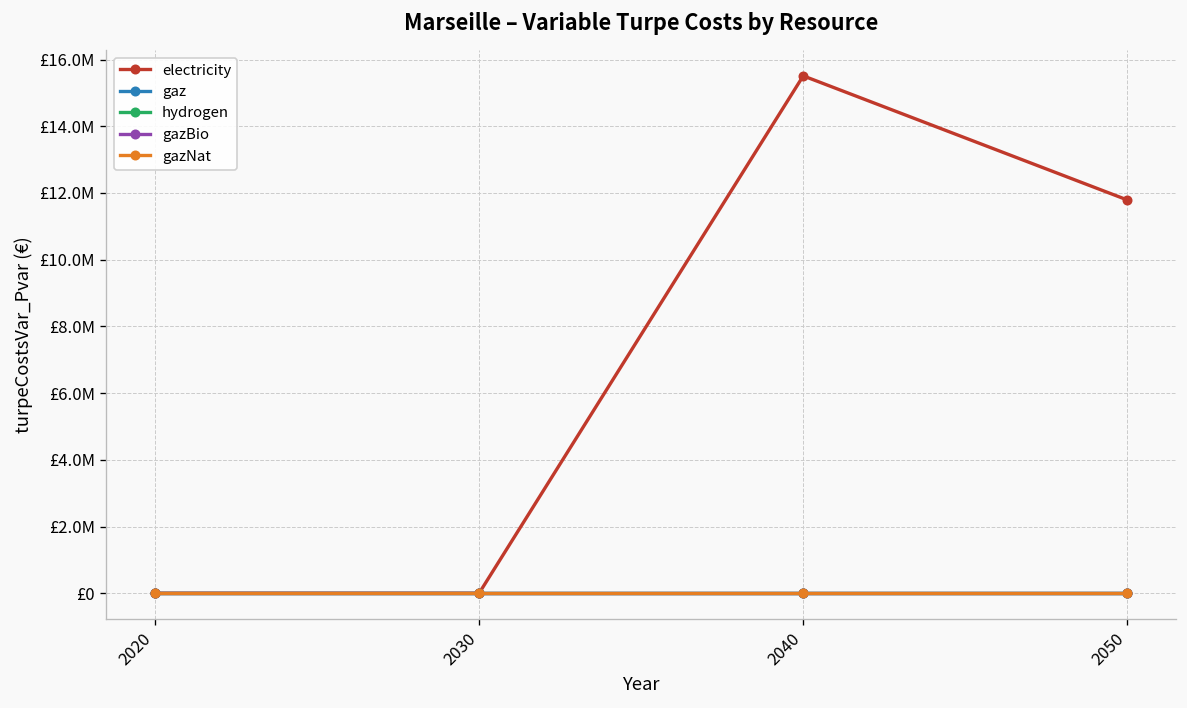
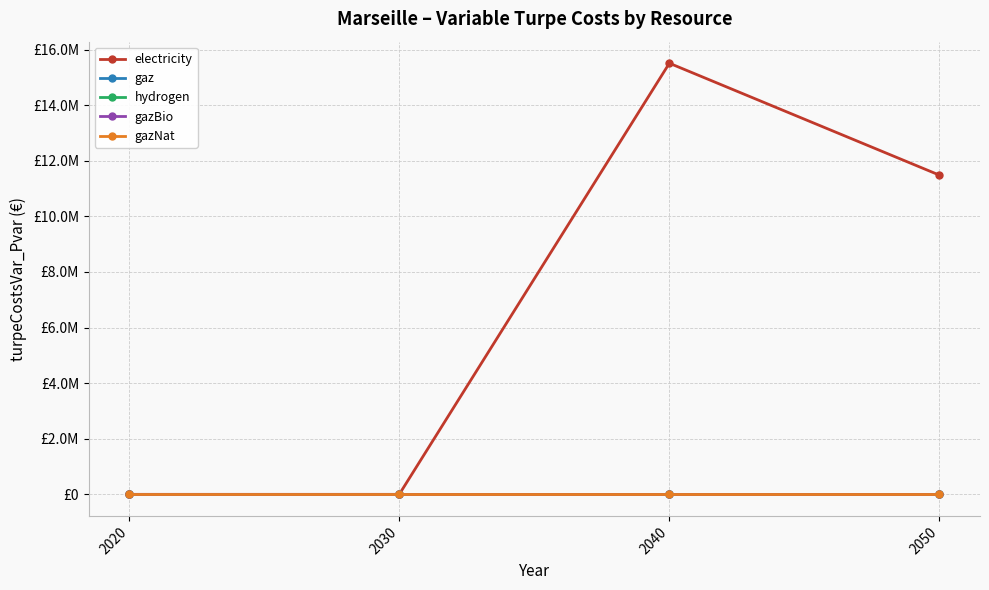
electricity, 2050: £11800000 -> £11500000
